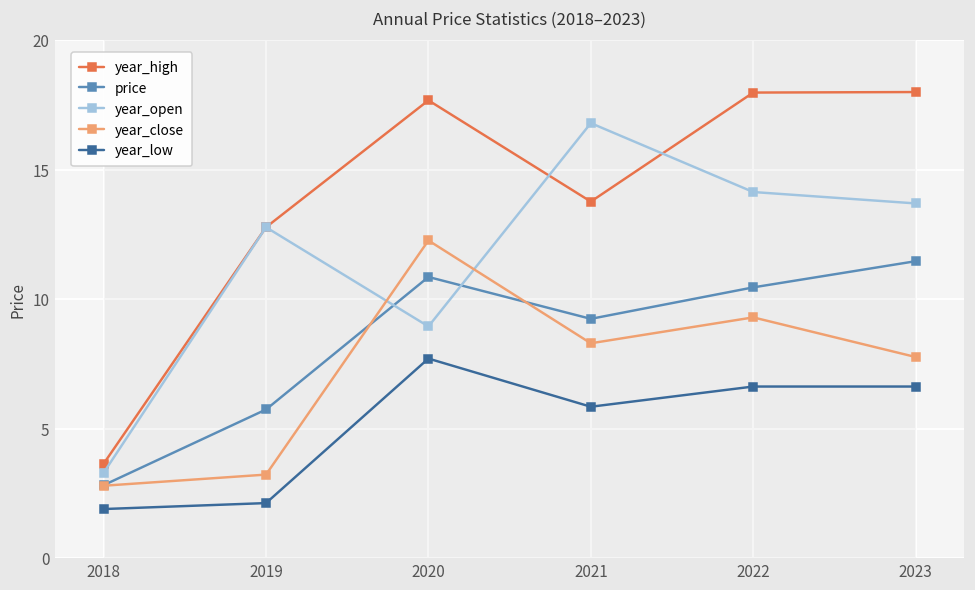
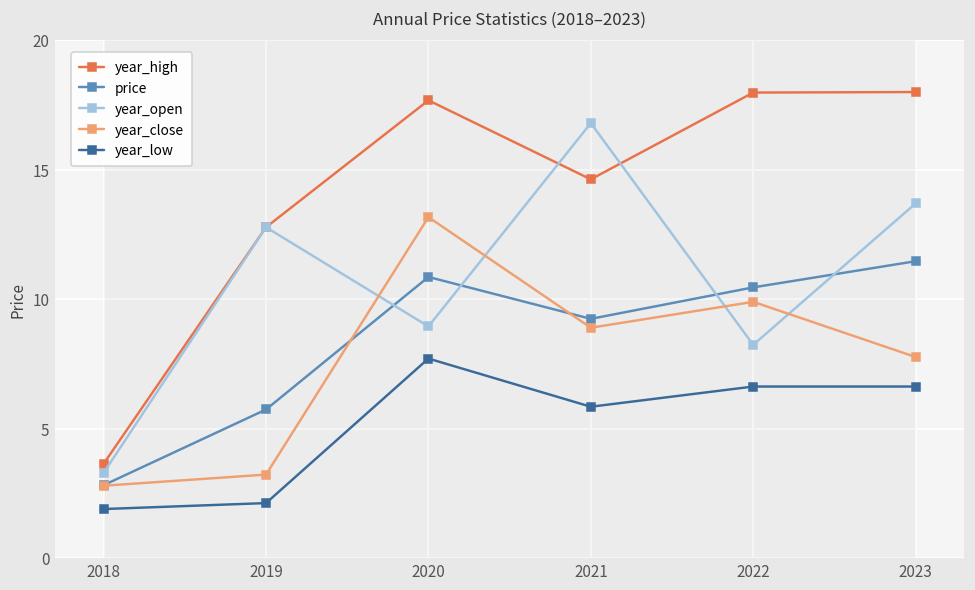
year_close, 2020: 12.3 -> 13.2
year_high, 2021: 13.8 -> 14.6
year_close, 2021: 8.3 -> 8.9
year_open, 2022: 14.1 -> 8.2
year_close, 2022: 9.3 -> 9.9
